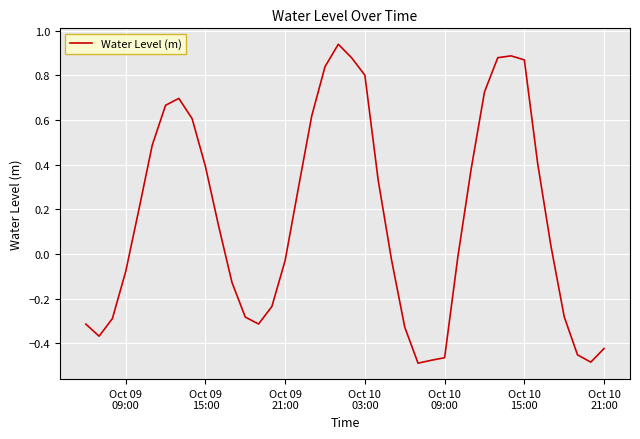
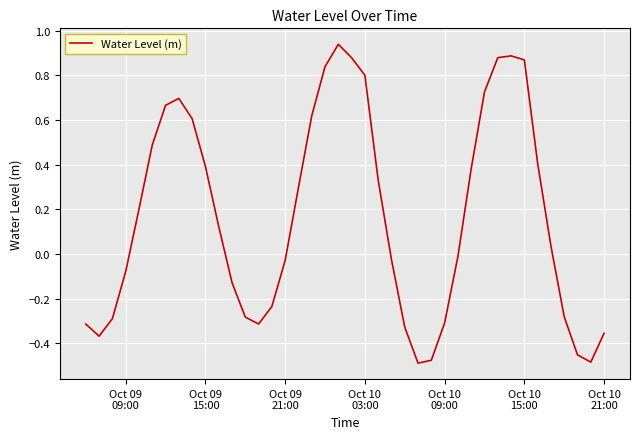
Oct 10 09:00: -0.47 -> -0.31
Oct 10 21:00: -0.42 -> -0.36
